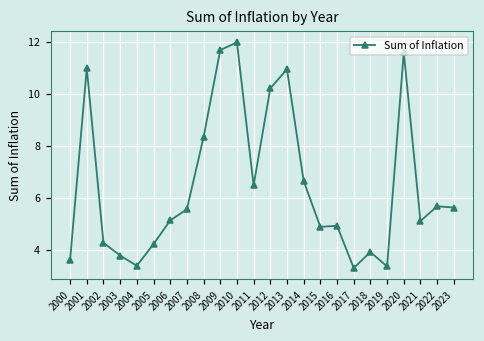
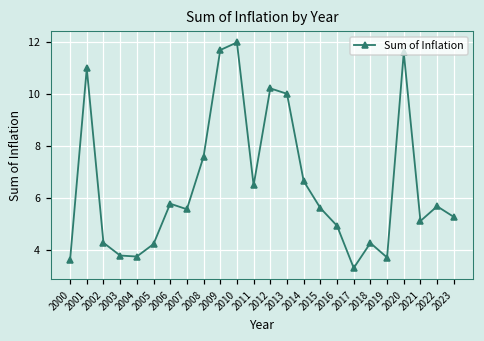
2004: 3.4 -> 3.8
2006: 5.2 -> 5.8
2008: 8.3 -> 7.6
2013: 11.0 -> 10.0
2015: 4.9 -> 5.6
2018: 3.9 -> 4.3
2019: 3.4 -> 3.7
2023: 5.6 -> 5.3
